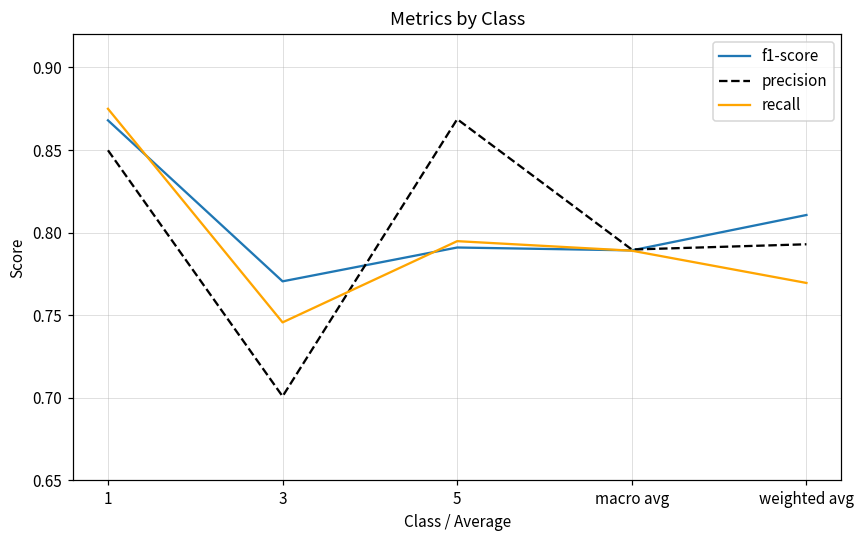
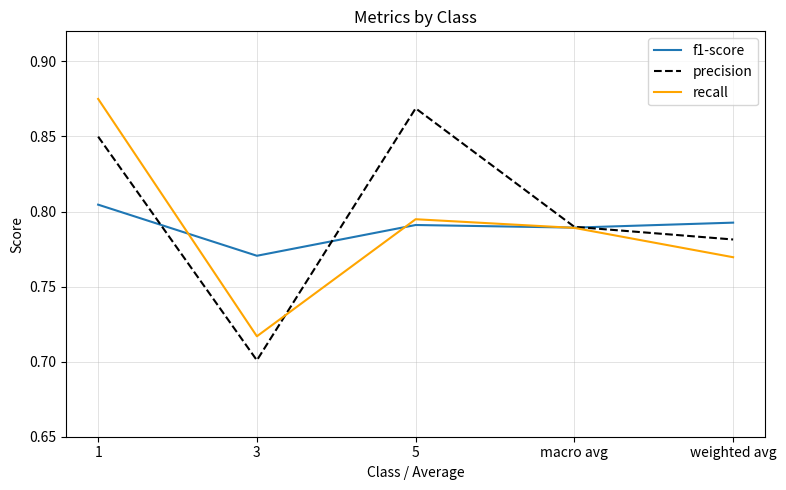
f1-score, 1: 0.868 -> 0.805
recall, 3: 0.746 -> 0.717
f1-score, weighted avg: 0.811 -> 0.793
precision, weighted avg: 0.793 -> 0.781
